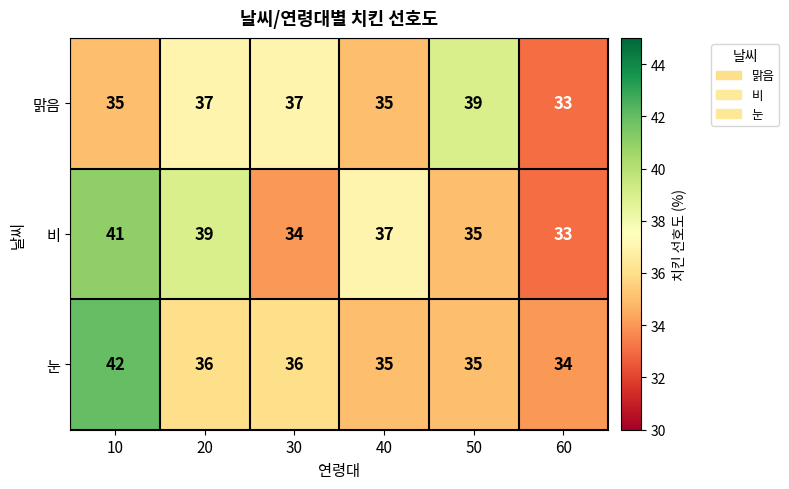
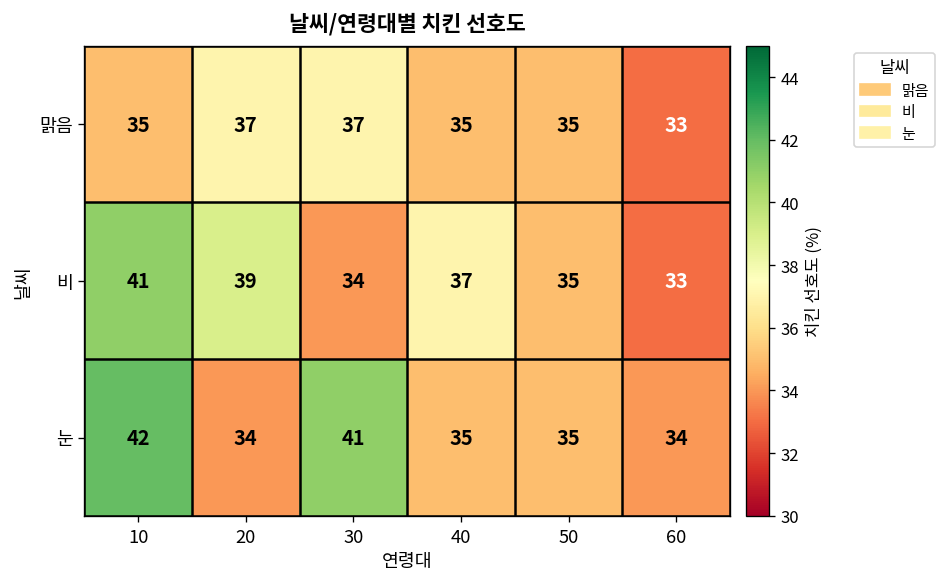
맑음, 50: 39 -> 35
눈, 20: 36 -> 34
눈, 30: 36 -> 41
